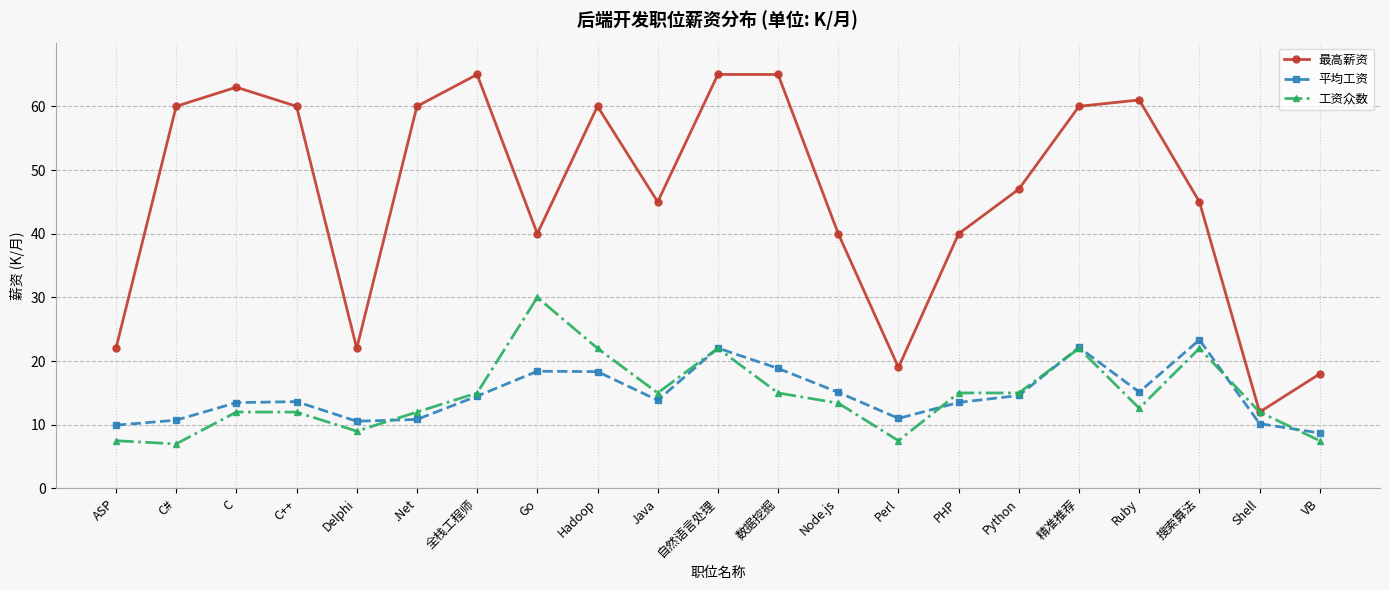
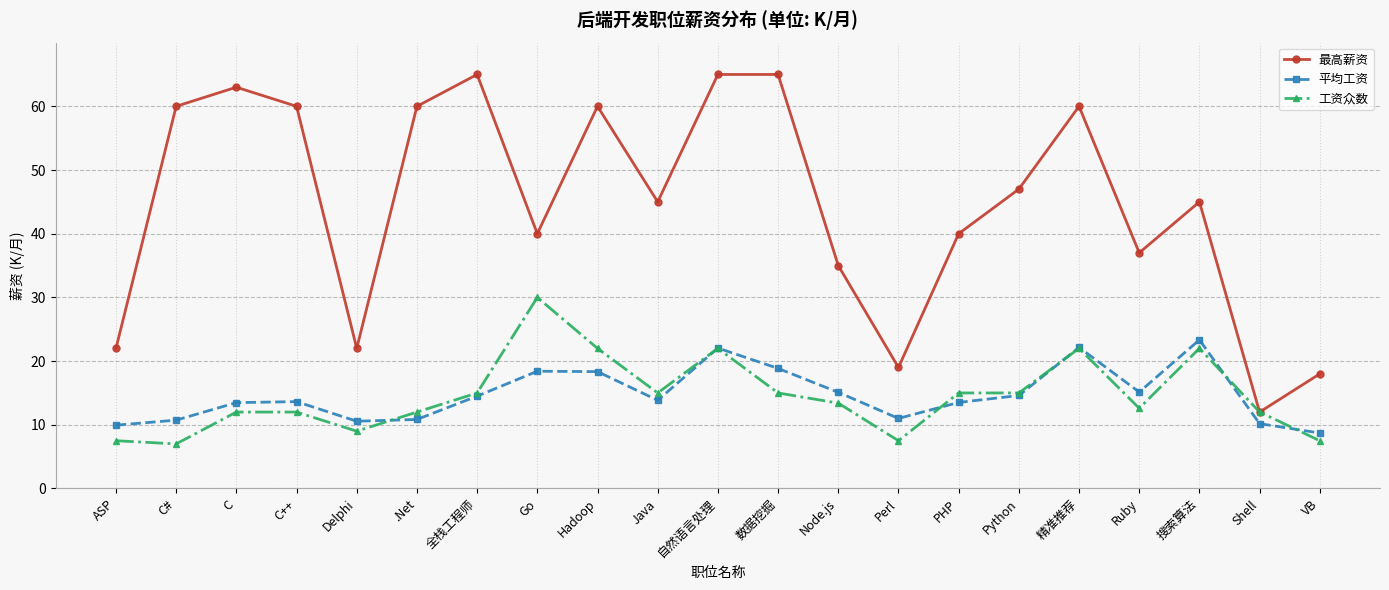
最高薪资, Node.js: 40 -> 35
最高薪资, Ruby: 61 -> 37
